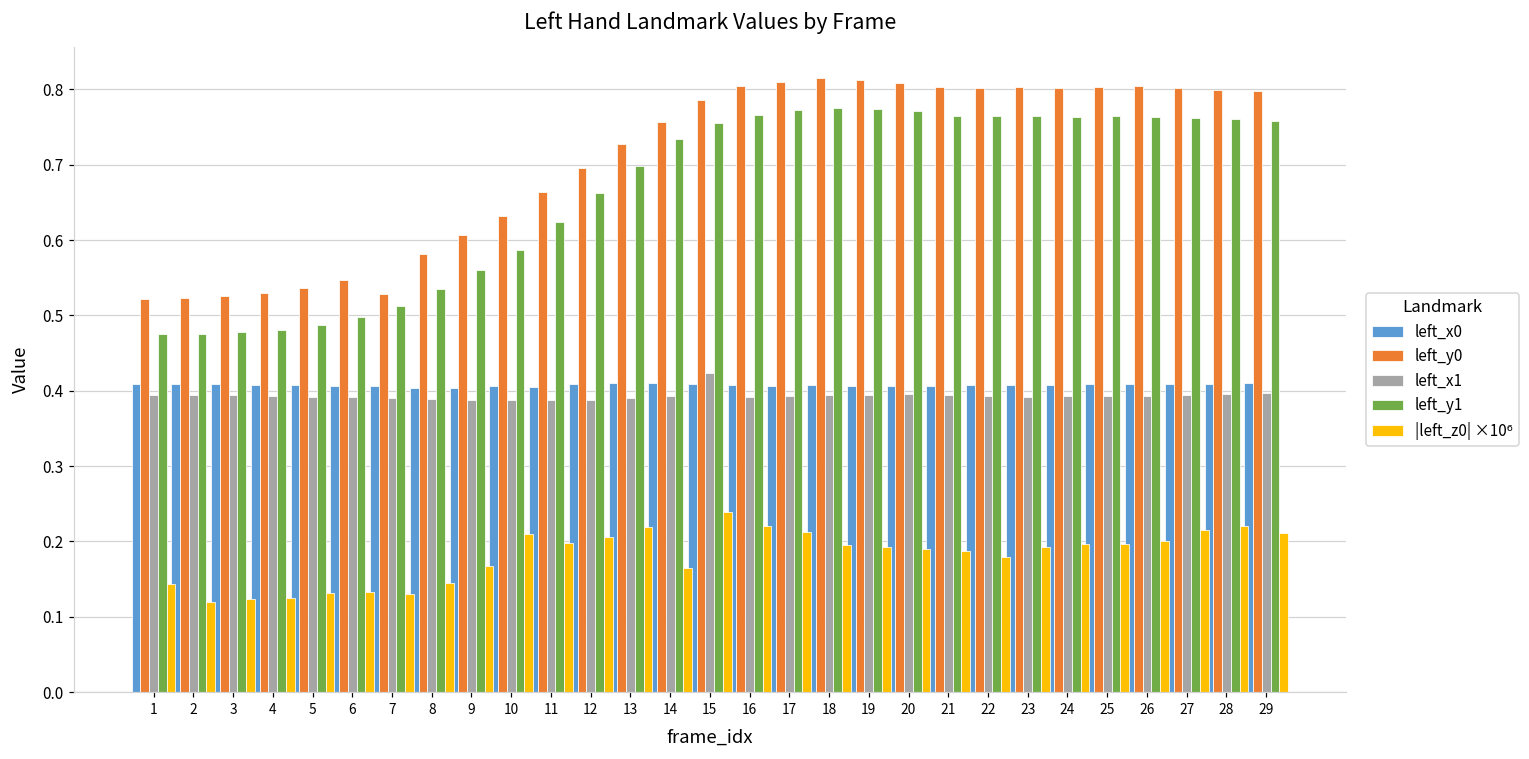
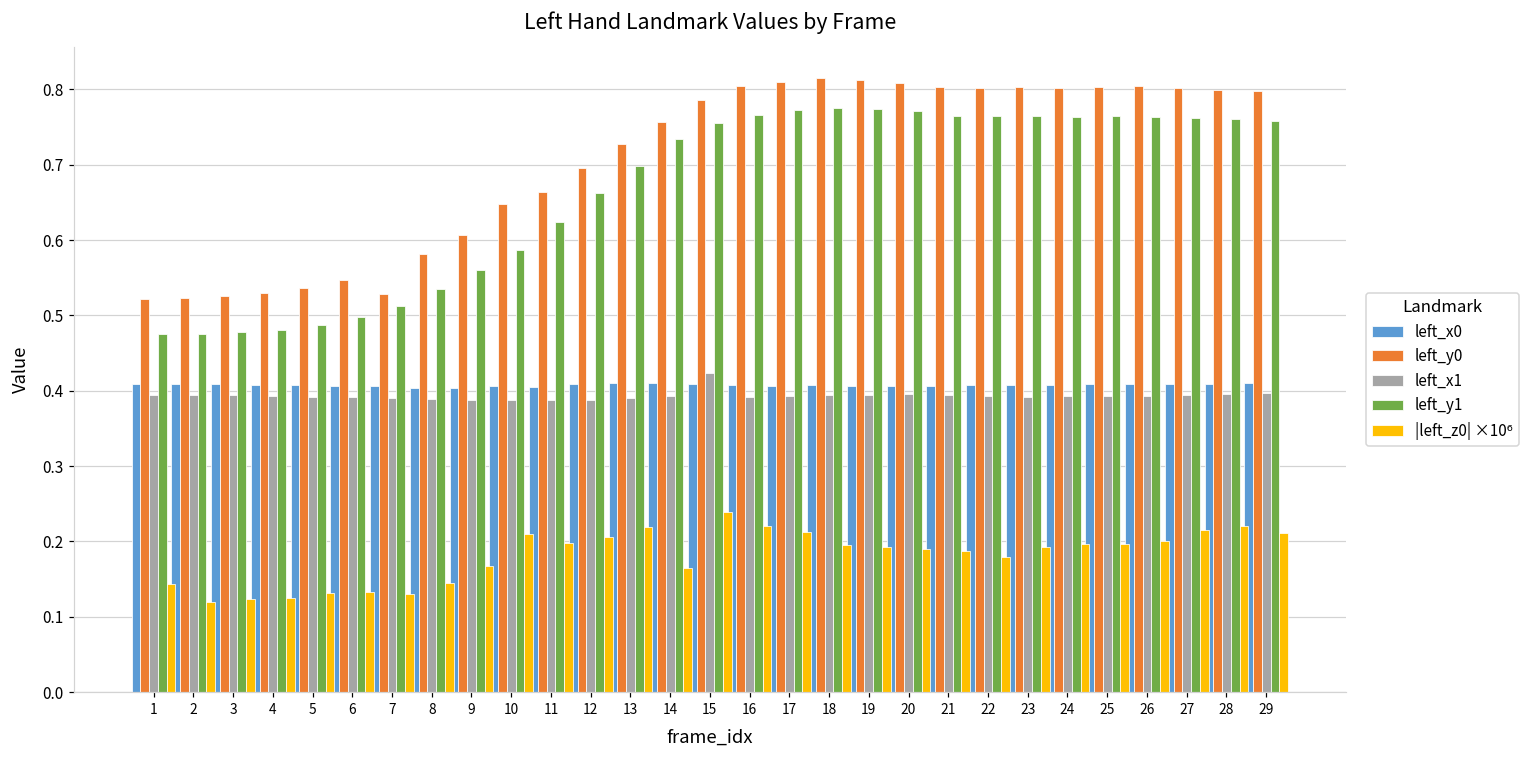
left_y0, 10: 0.63 -> 0.65
